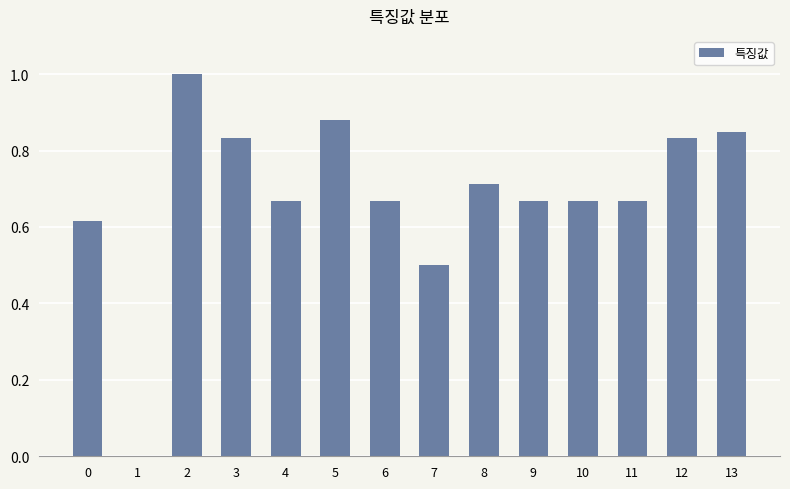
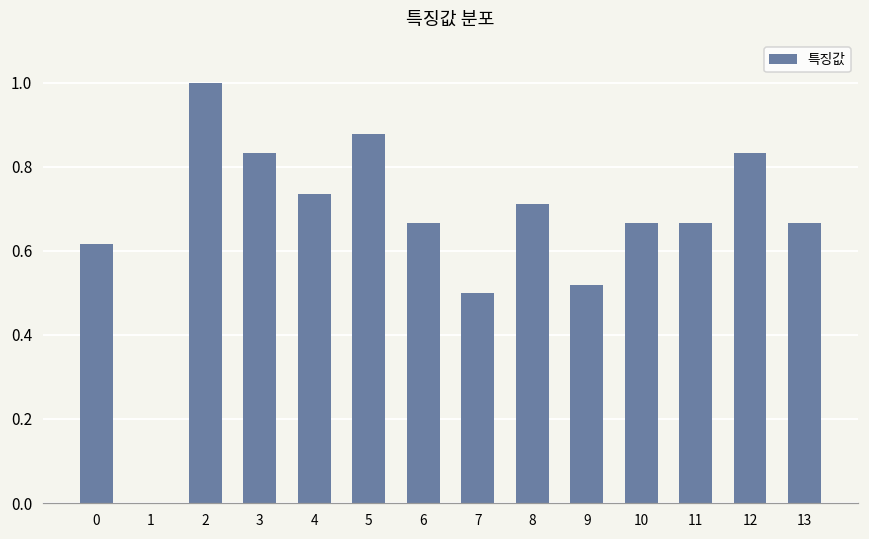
4: 0.67 -> 0.74
9: 0.67 -> 0.52
13: 0.85 -> 0.67
